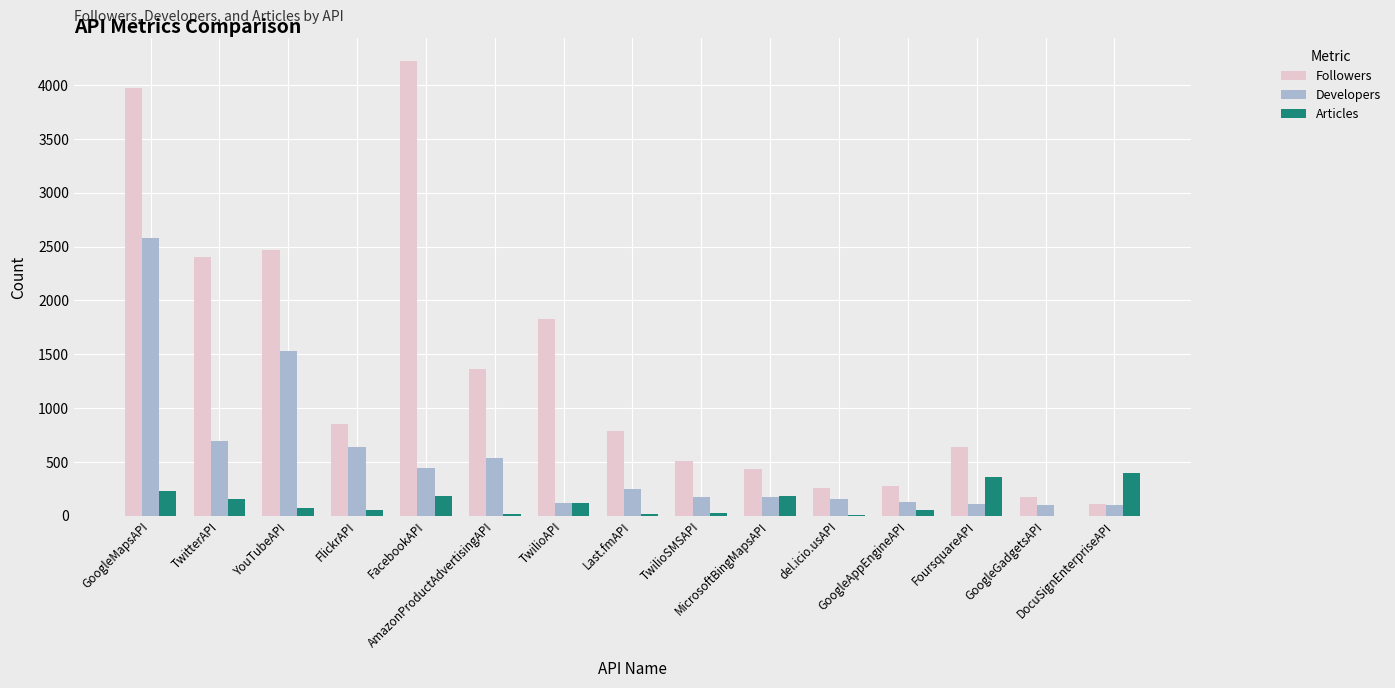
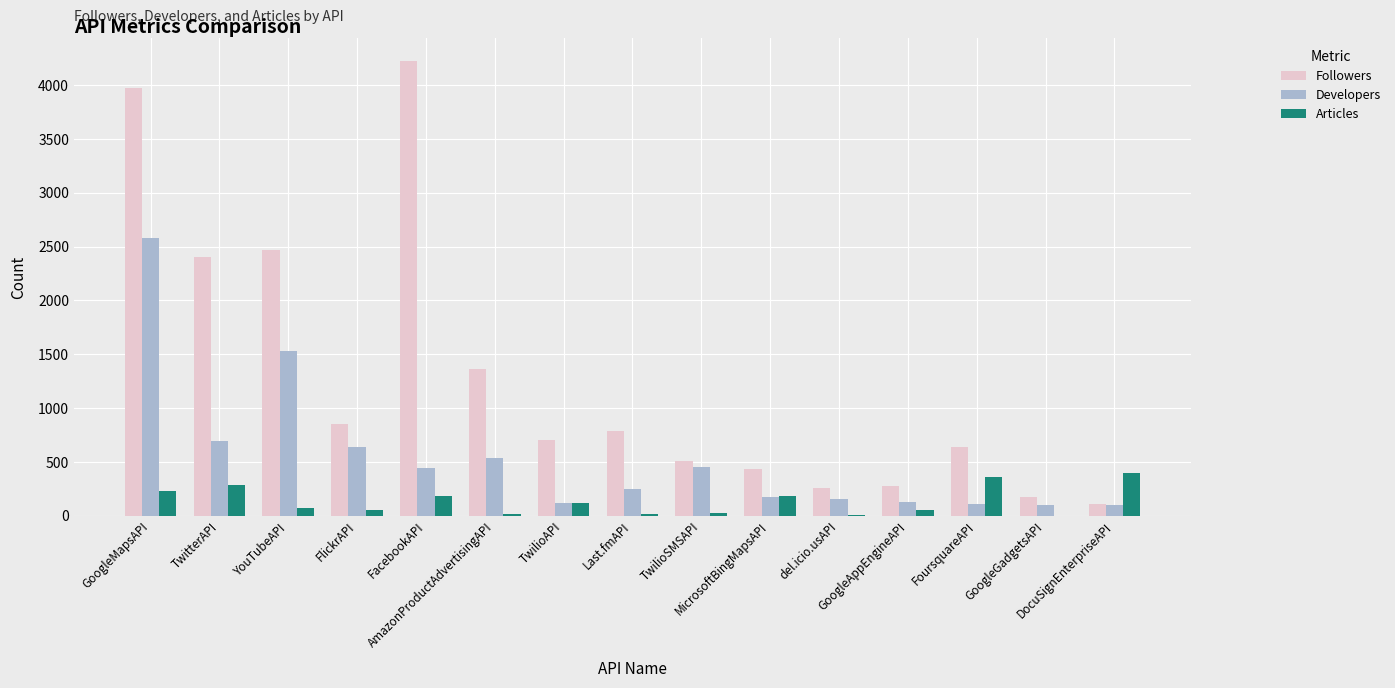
Articles, TwitterAPI: 160 -> 280
Followers, TwilioAPI: 1830 -> 700
Developers, TwilioSMSAPI: 170 -> 450
